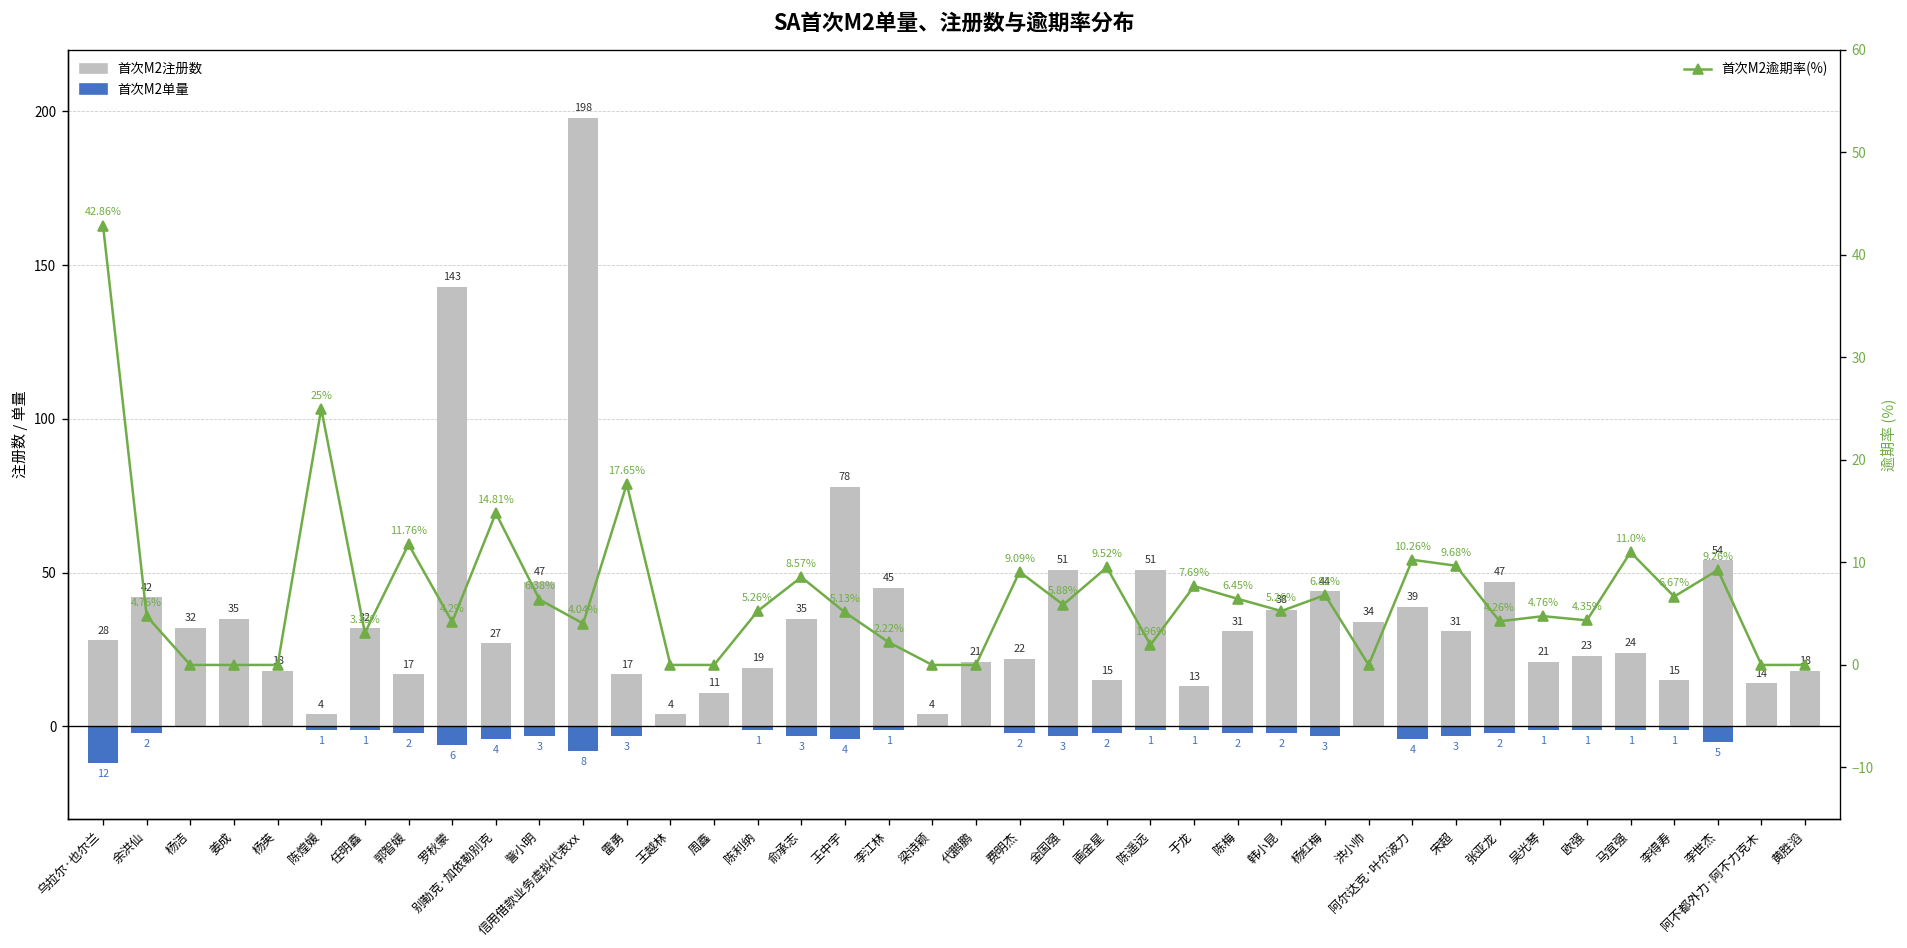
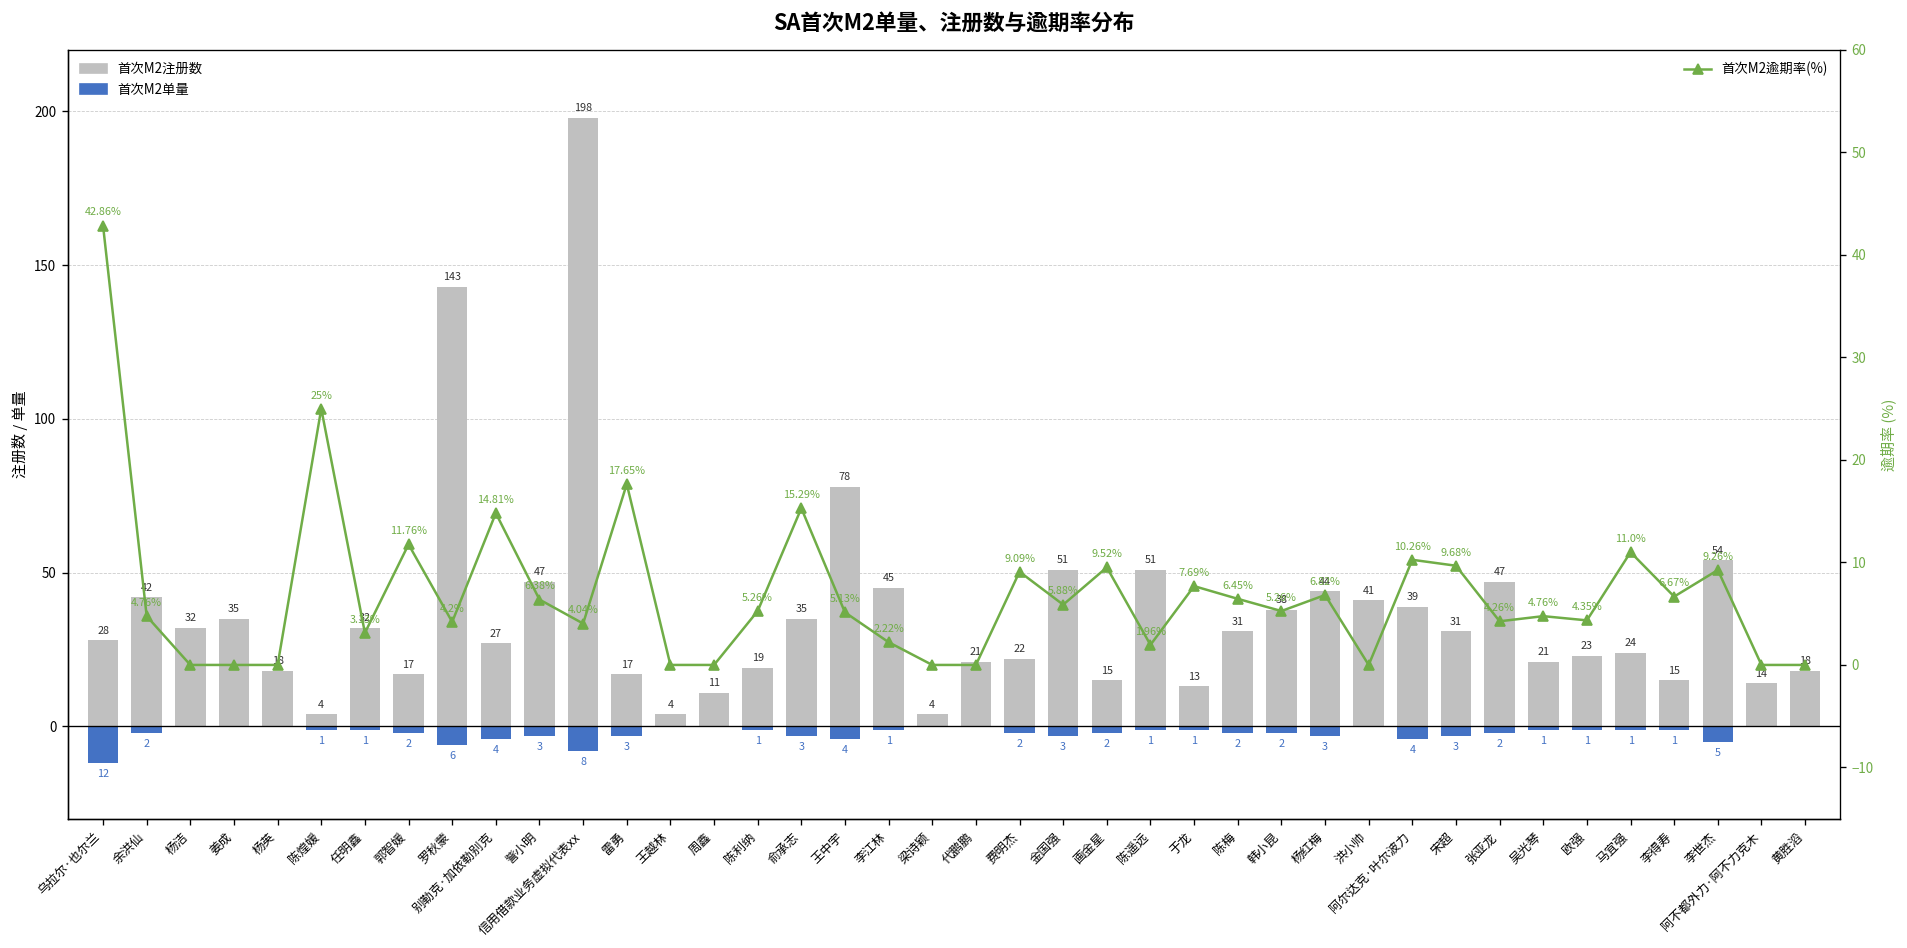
首次M2注册数, 洪小帅: 34 -> 41
首次M2逾期率(%), 俞承志: 8.57% -> 15.29%
